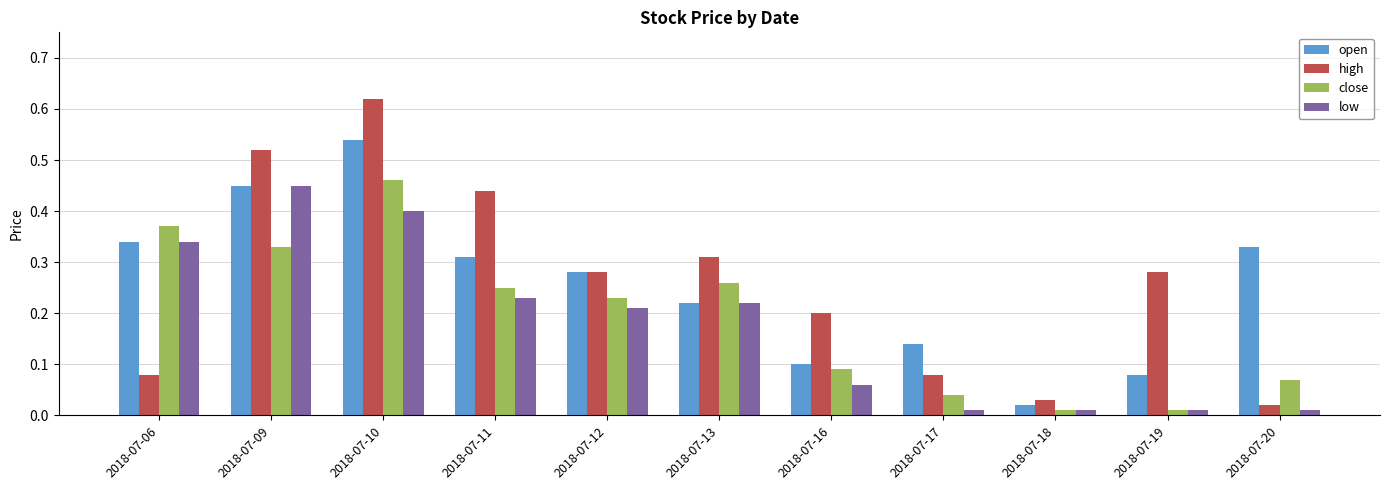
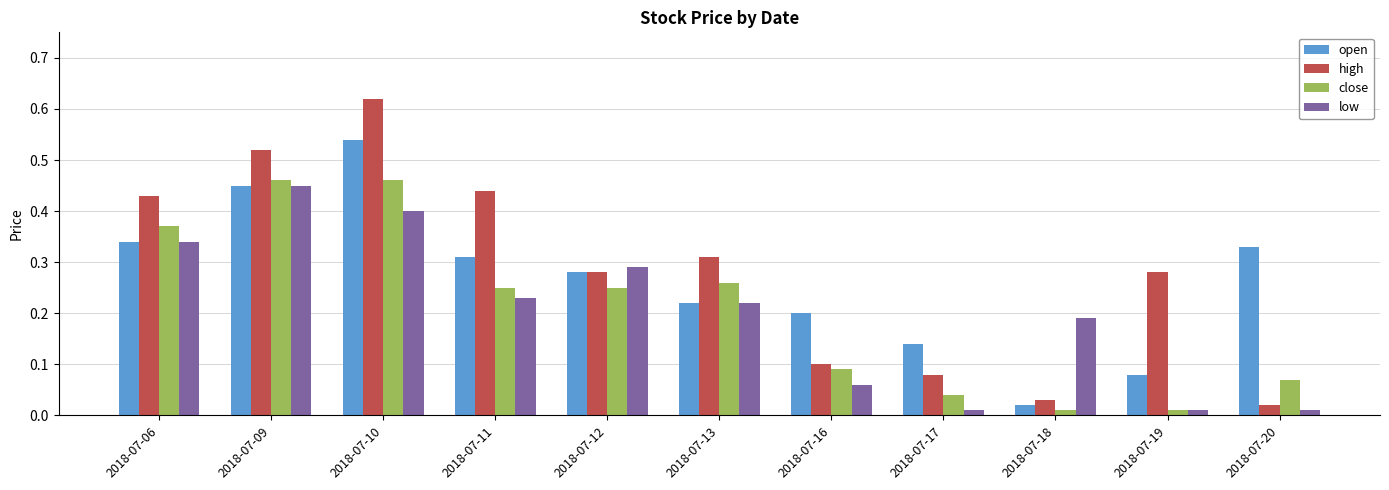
high, 2018-07-06: 0.08 -> 0.43
close, 2018-07-09: 0.33 -> 0.46
close, 2018-07-12: 0.23 -> 0.25
low, 2018-07-12: 0.21 -> 0.29
open, 2018-07-16: 0.1 -> 0.2
high, 2018-07-16: 0.2 -> 0.1
low, 2018-07-18: 0.01 -> 0.19
